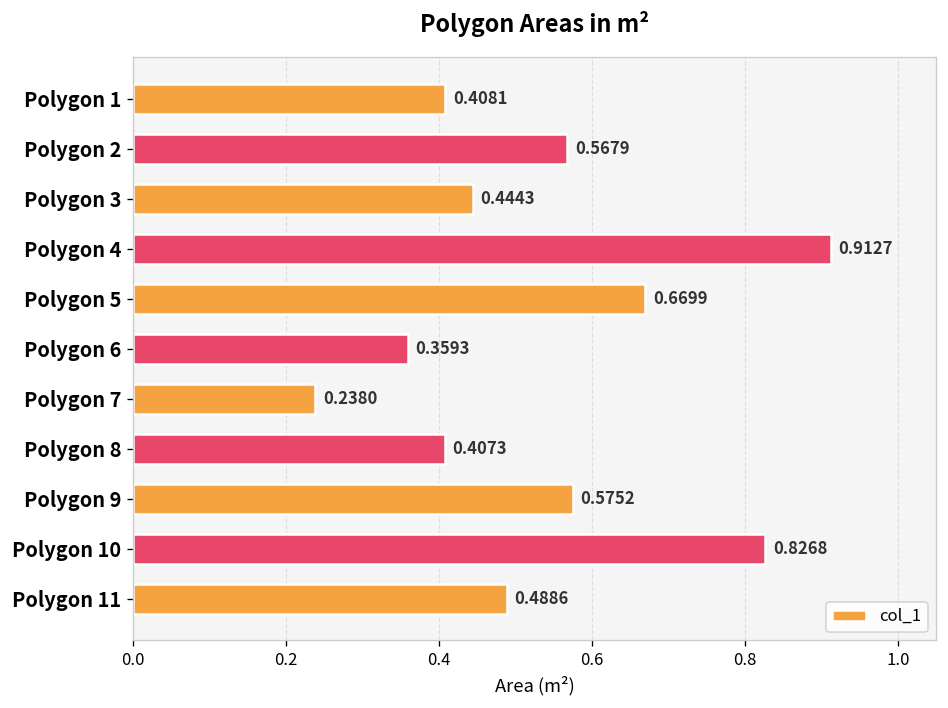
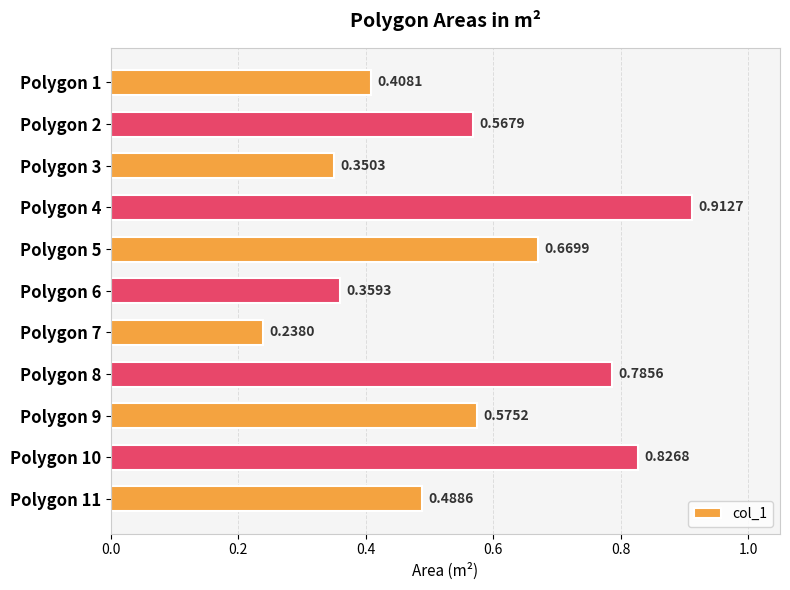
Polygon 3: 0.4443 -> 0.3503
Polygon 8: 0.4073 -> 0.7856
